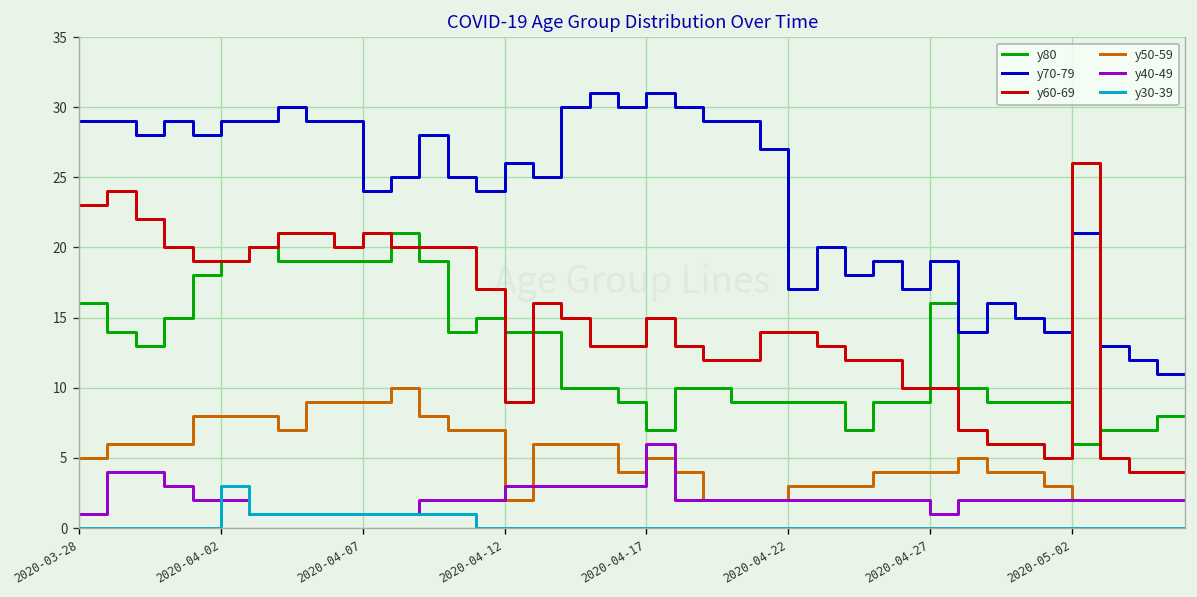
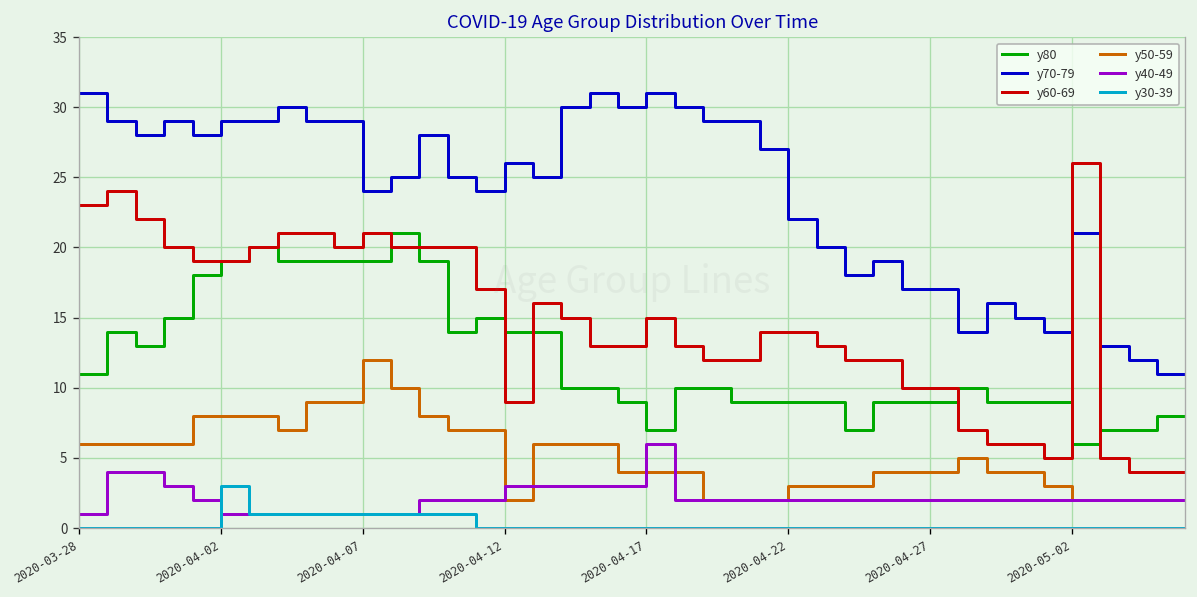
y80, 2020-03-28: 16 -> 11
y70-79, 2020-03-28: 29 -> 31
y50-59, 2020-03-28: 5 -> 6
y40-49, 2020-04-02: 2 -> 1
y50-59, 2020-04-07: 9 -> 12
y50-59, 2020-04-17: 5 -> 4
y70-79, 2020-04-22: 17 -> 22
y80, 2020-04-27: 16 -> 9
y70-79, 2020-04-27: 19 -> 17
y40-49, 2020-04-27: 1 -> 2
